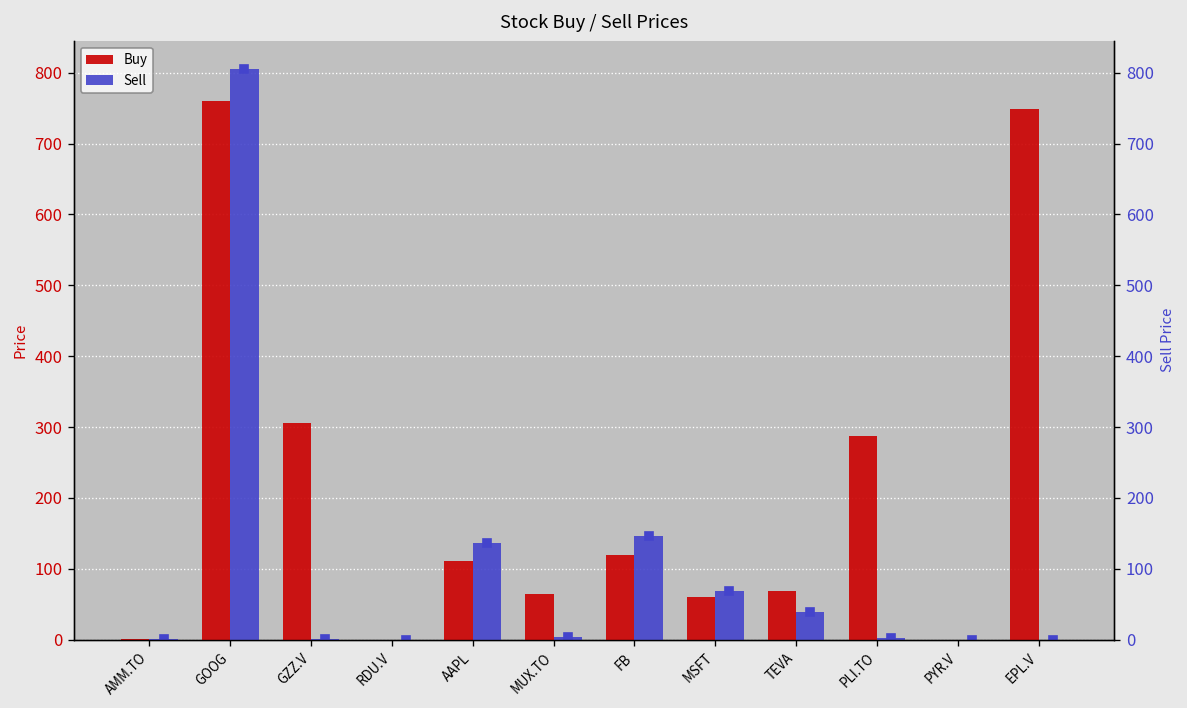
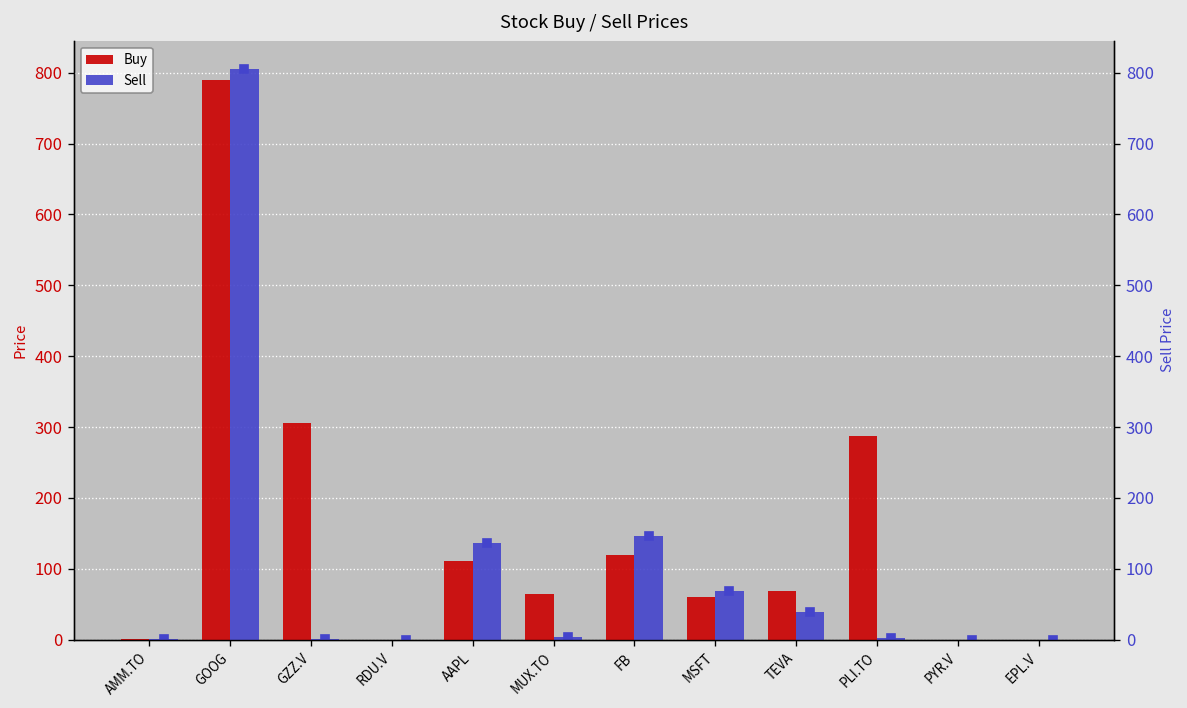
Buy, GOOG: 760 -> 790
Buy, EPL.V: 750 -> 0
